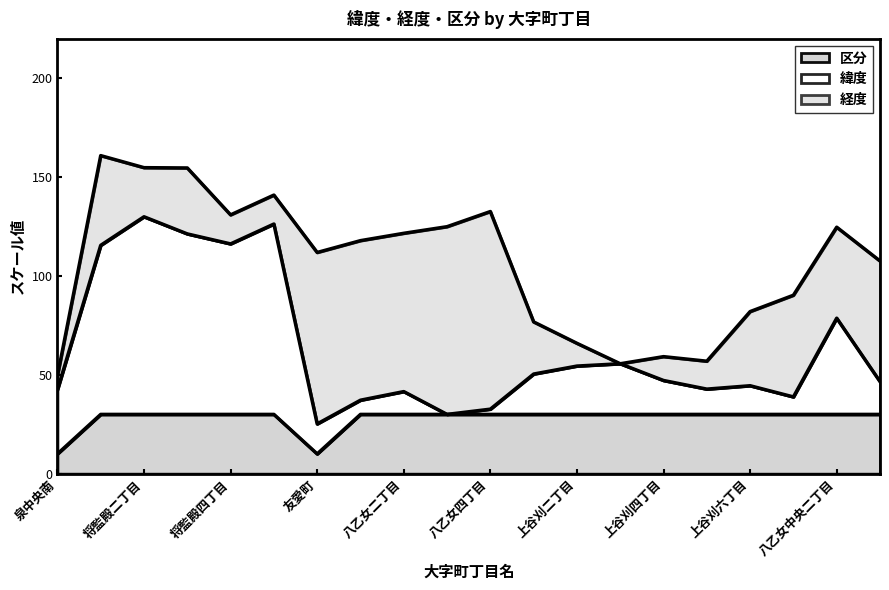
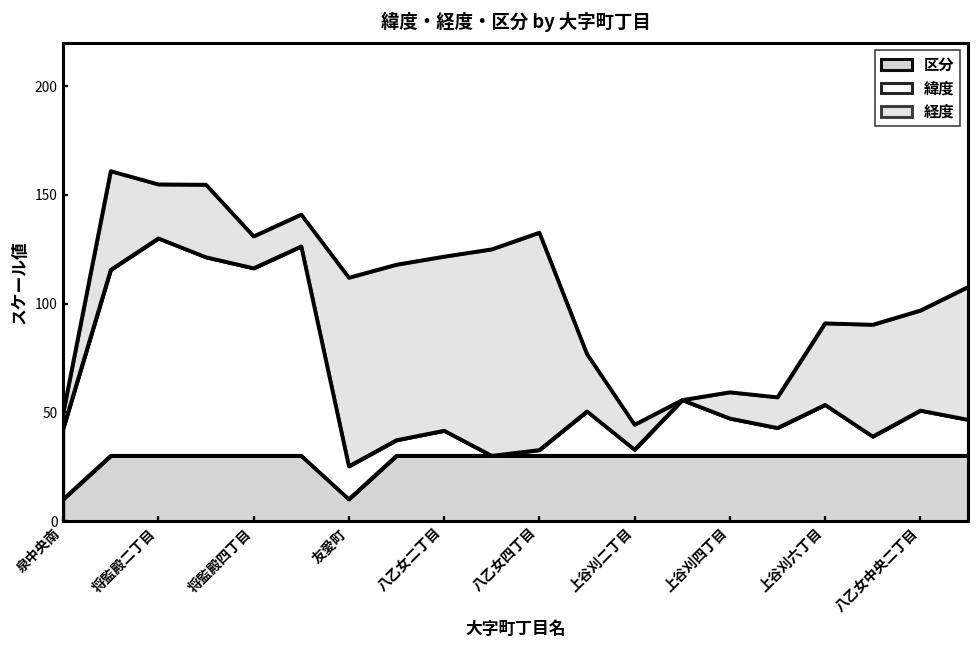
緯度, 上谷刈二丁目: 24 -> 3
緯度, 上谷刈六丁目: 15 -> 23
緯度, 八乙女中央二丁目: 49 -> 21
